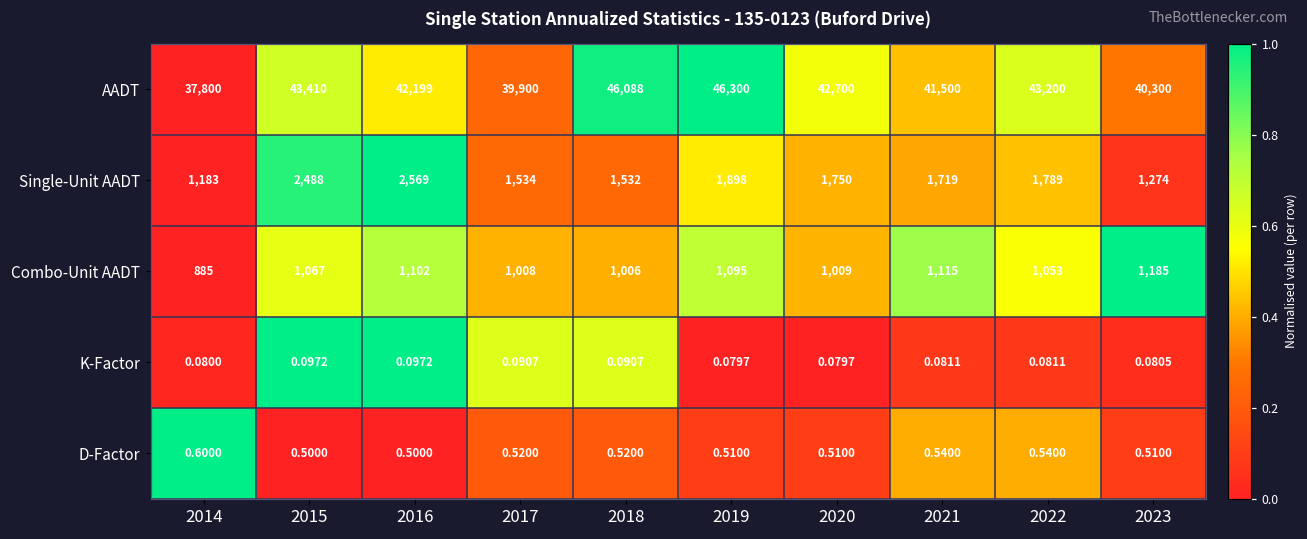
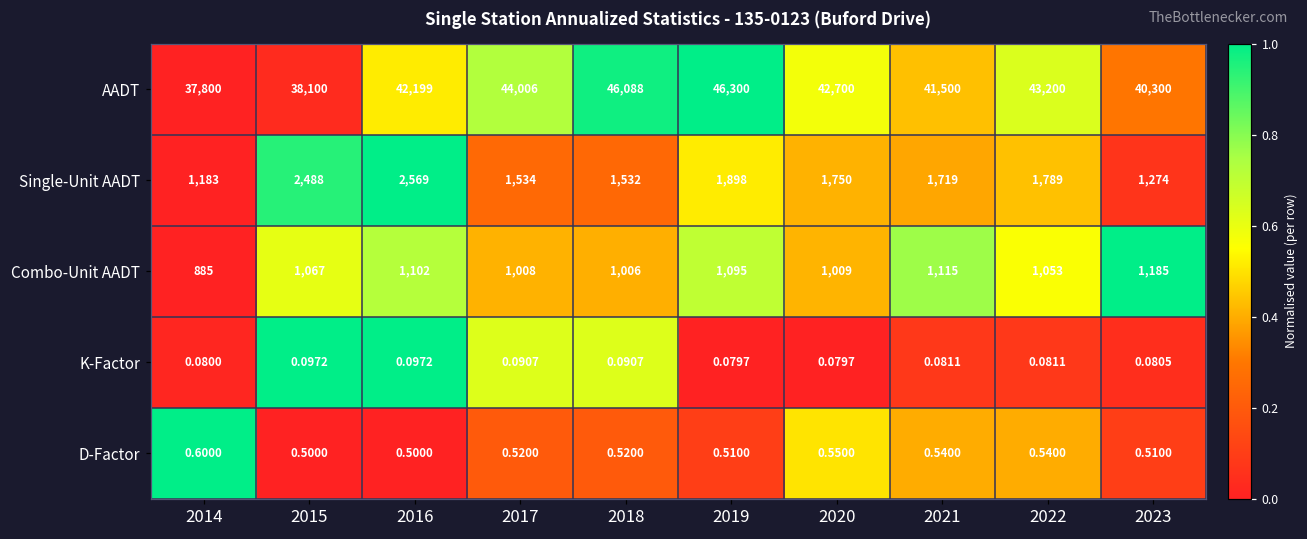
AADT, 2015: 43,410 -> 38,100
AADT, 2017: 39,900 -> 44,006
D-Factor, 2020: 0.5100 -> 0.5500
